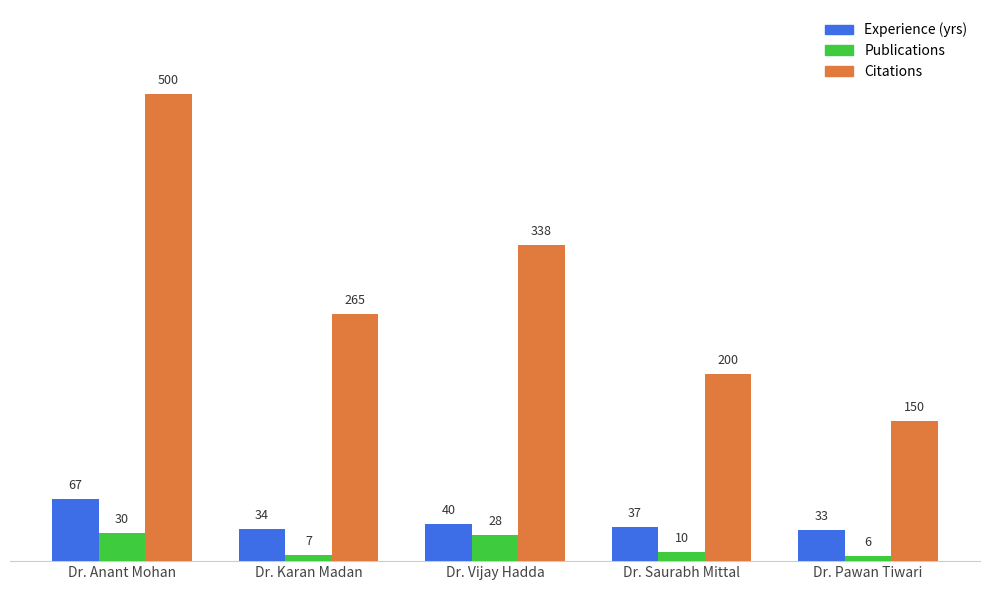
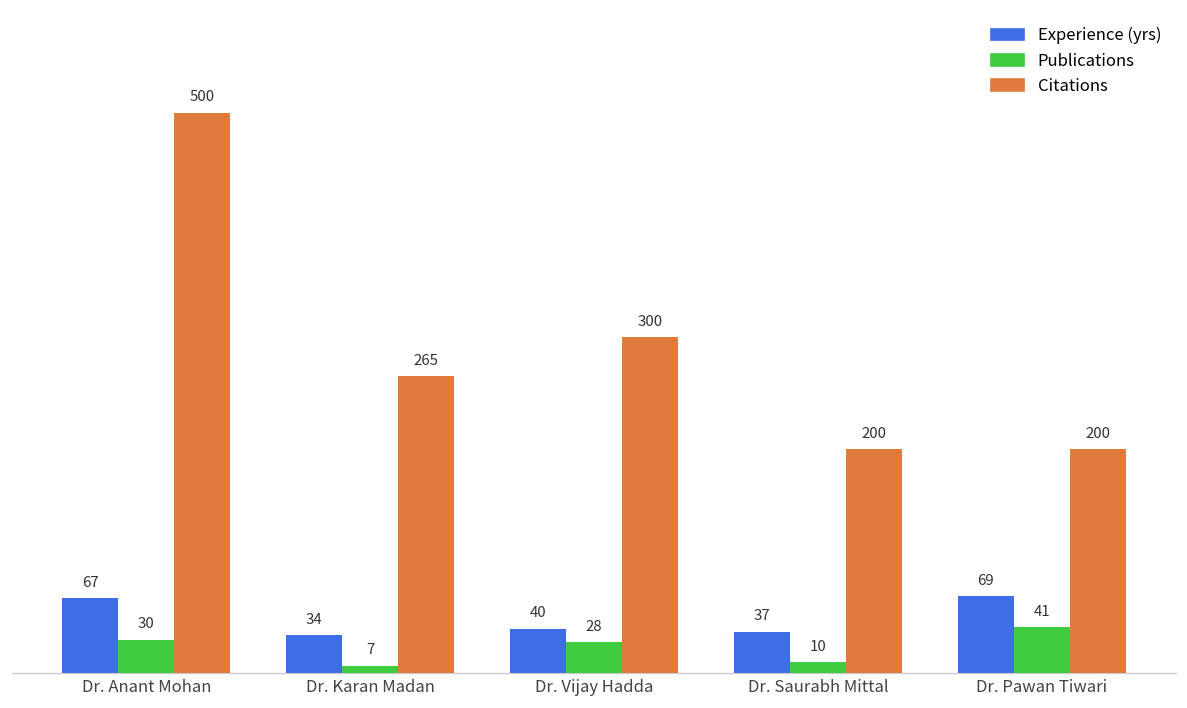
Citations, Dr. Vijay Hadda: 338 -> 300
Experience (yrs), Dr. Pawan Tiwari: 33 -> 69
Publications, Dr. Pawan Tiwari: 6 -> 41
Citations, Dr. Pawan Tiwari: 150 -> 200
